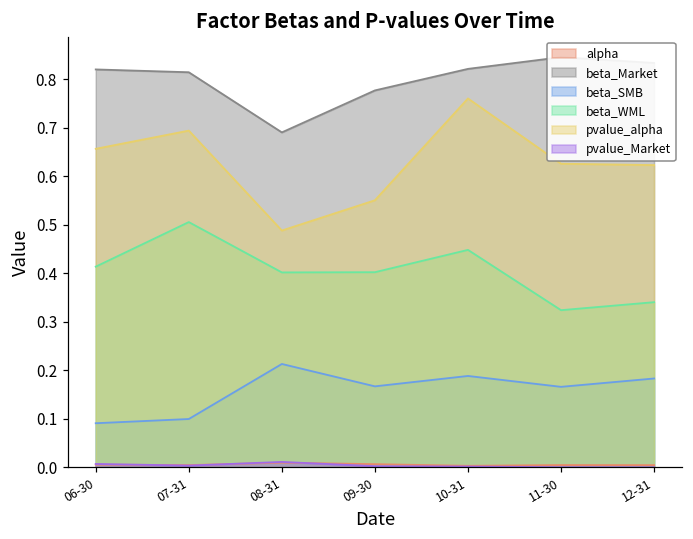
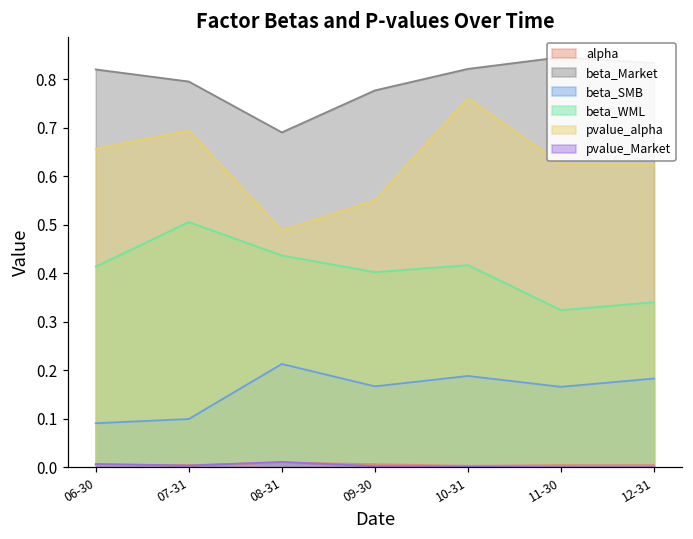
beta_Market, 07-31: 0.81 -> 0.80
beta_WML, 08-31: 0.40 -> 0.44
beta_WML, 10-31: 0.45 -> 0.42
